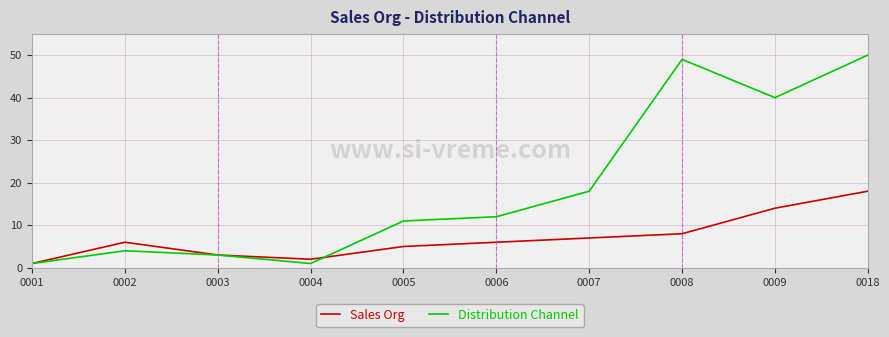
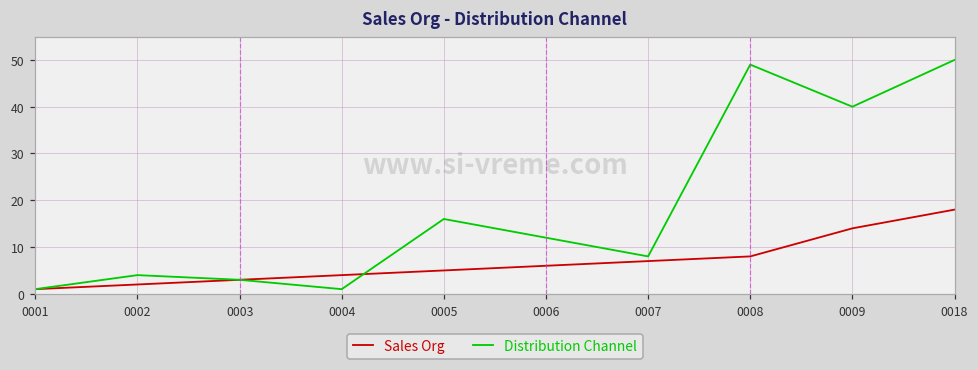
Sales Org, 0002: 6 -> 2
Sales Org, 0004: 2 -> 4
Distribution Channel, 0005: 11 -> 16
Distribution Channel, 0007: 18 -> 8
